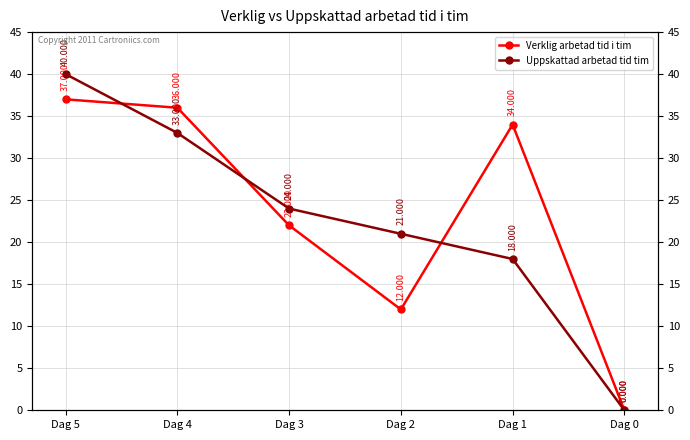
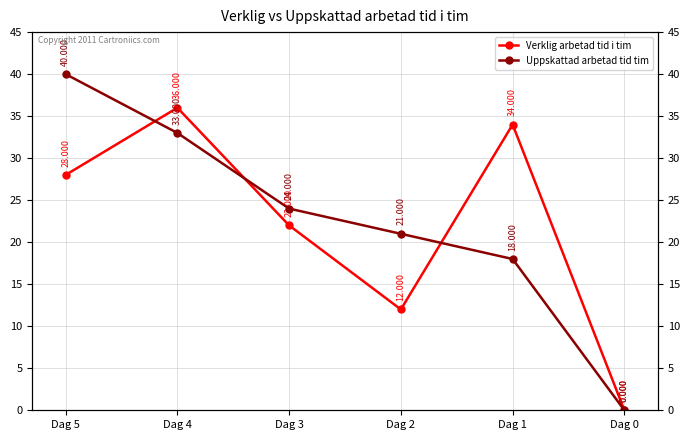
Verklig arbetad tid i tim, Dag 5: 37.000 -> 28.000
